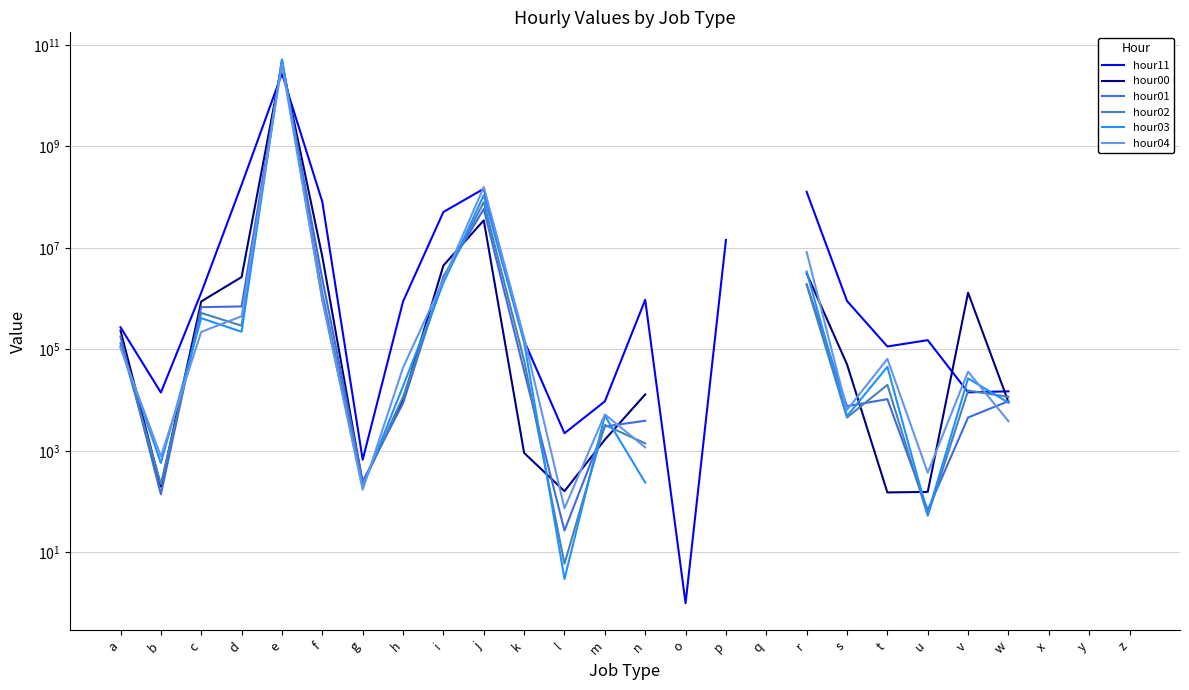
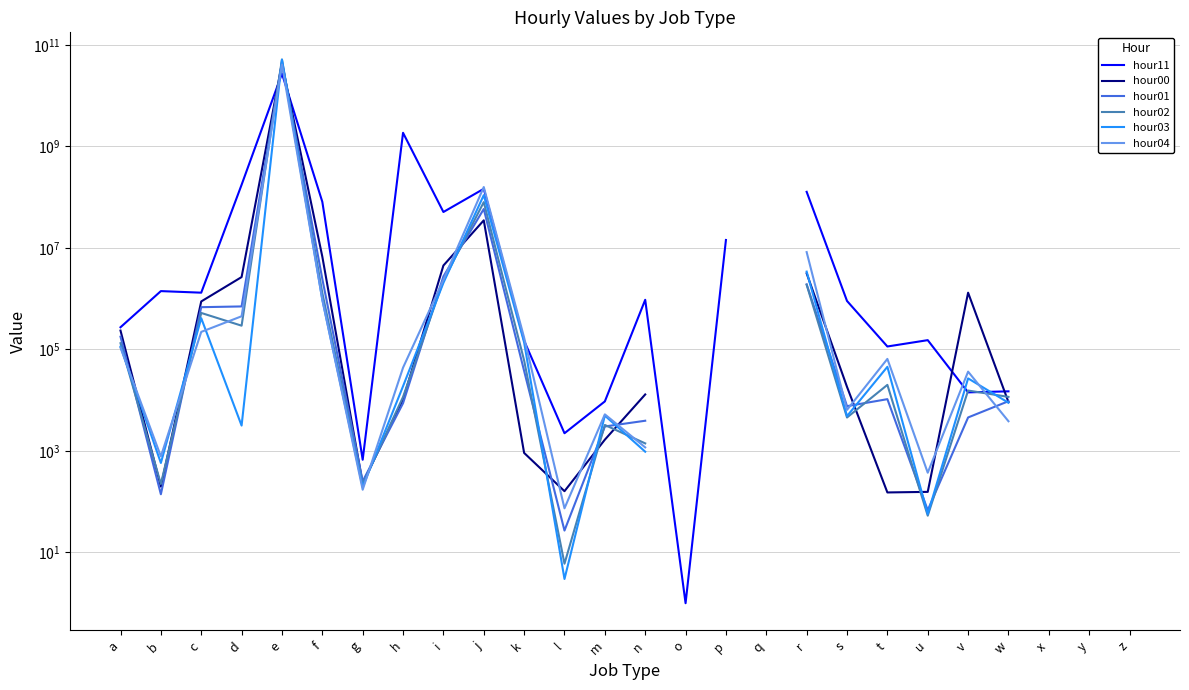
hour11, b: 14000 -> 1400000
hour03, d: 200000 -> 3000
hour11, h: 900000 -> 1800000000
hour03, n: 200 -> 1000
hour00, s: 50000 -> 18000
